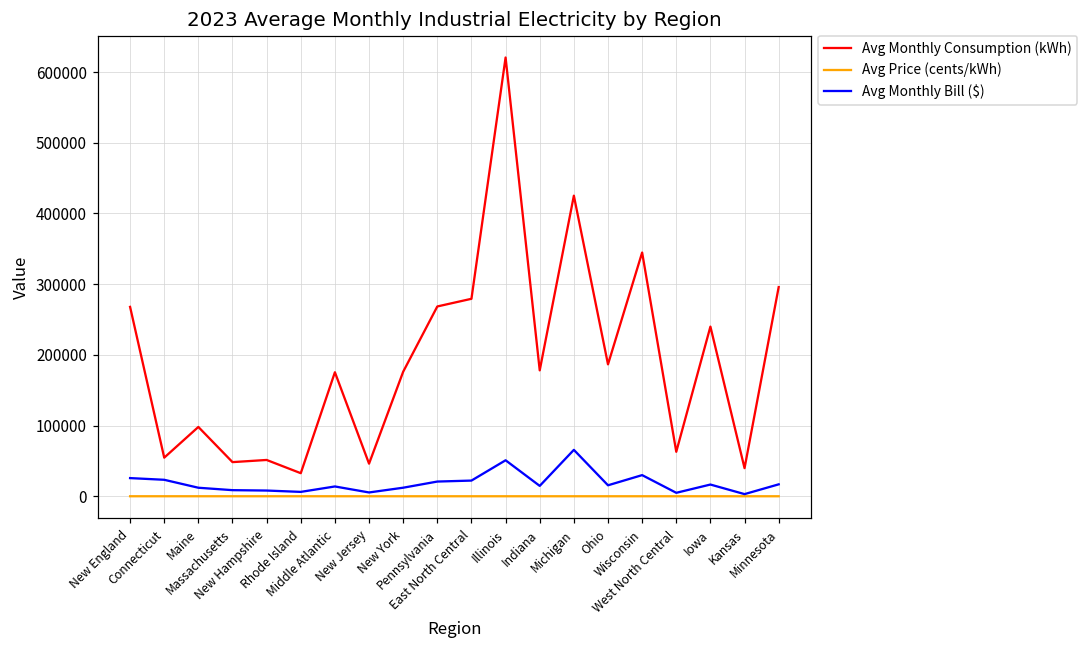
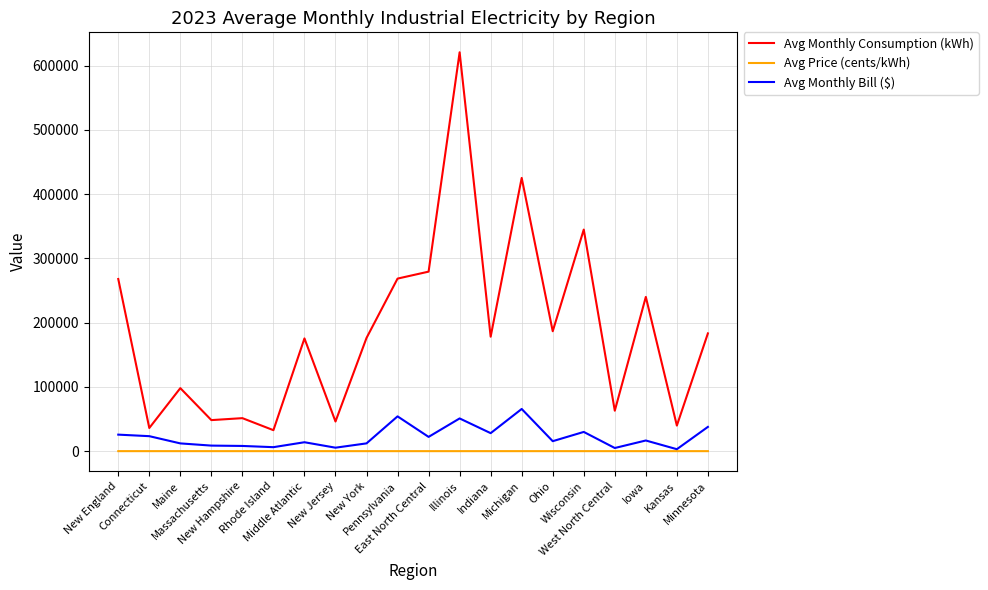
Avg Monthly Consumption (kWh), Connecticut: 50000 -> 40000
Avg Monthly Bill ($), Pennsylvania: 20000 -> 50000
Avg Monthly Bill ($), Indiana: 10000 -> 30000
Avg Monthly Consumption (kWh), Minnesota: 300000 -> 180000
Avg Monthly Bill ($), Minnesota: 20000 -> 40000
